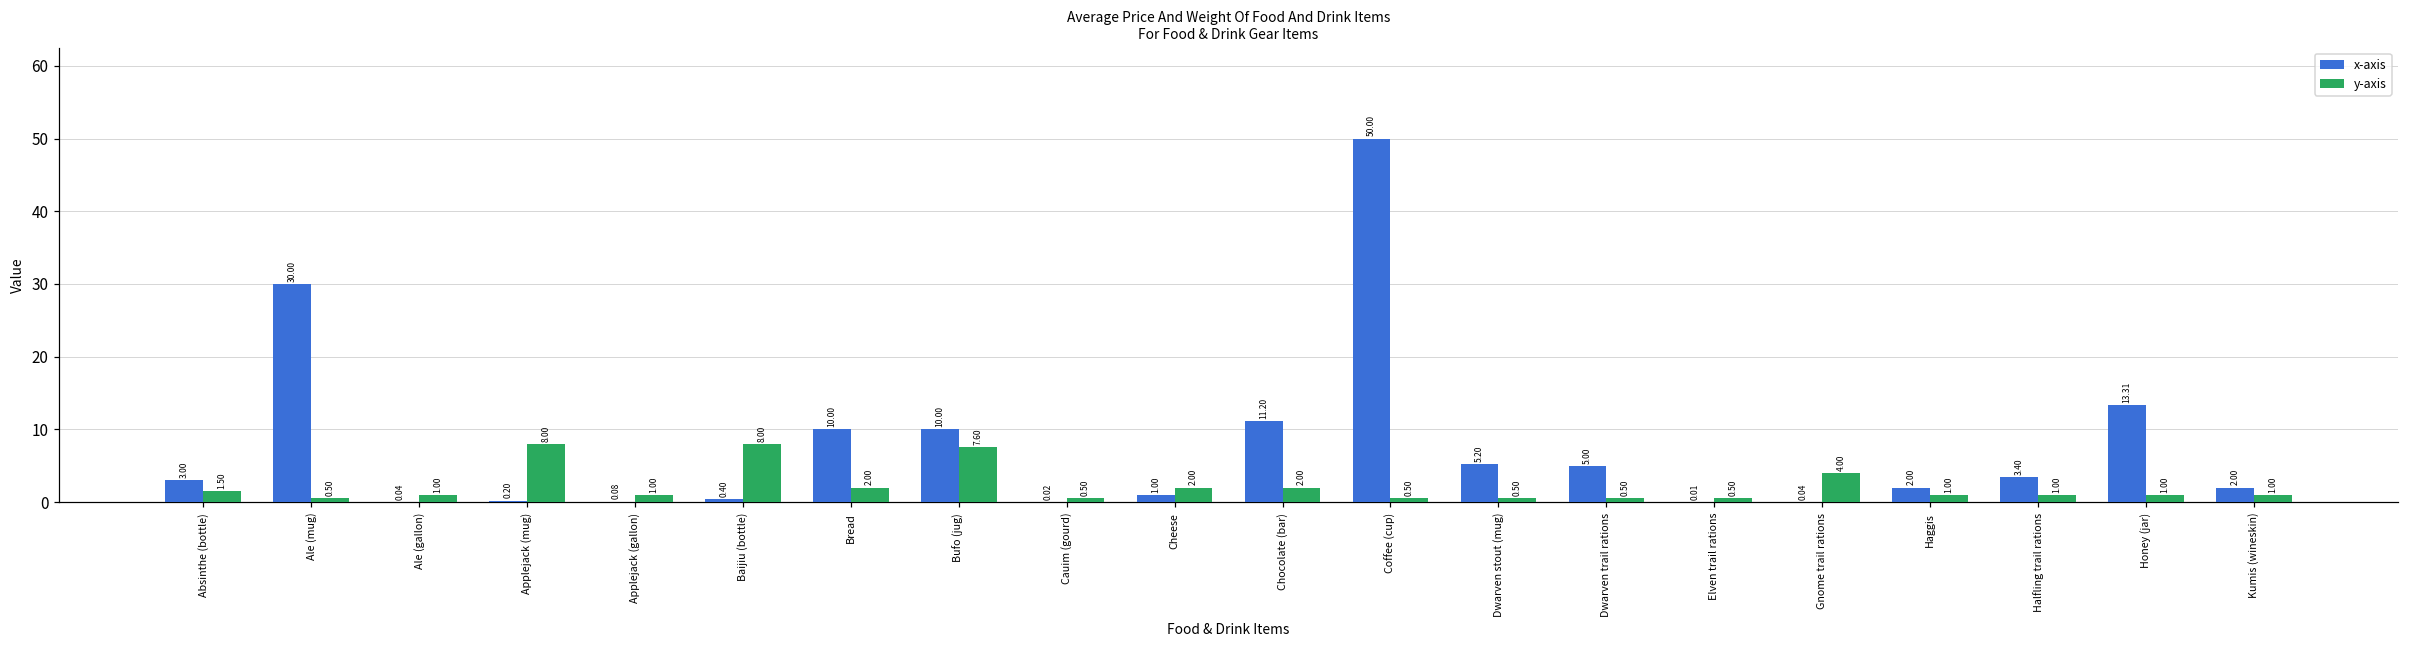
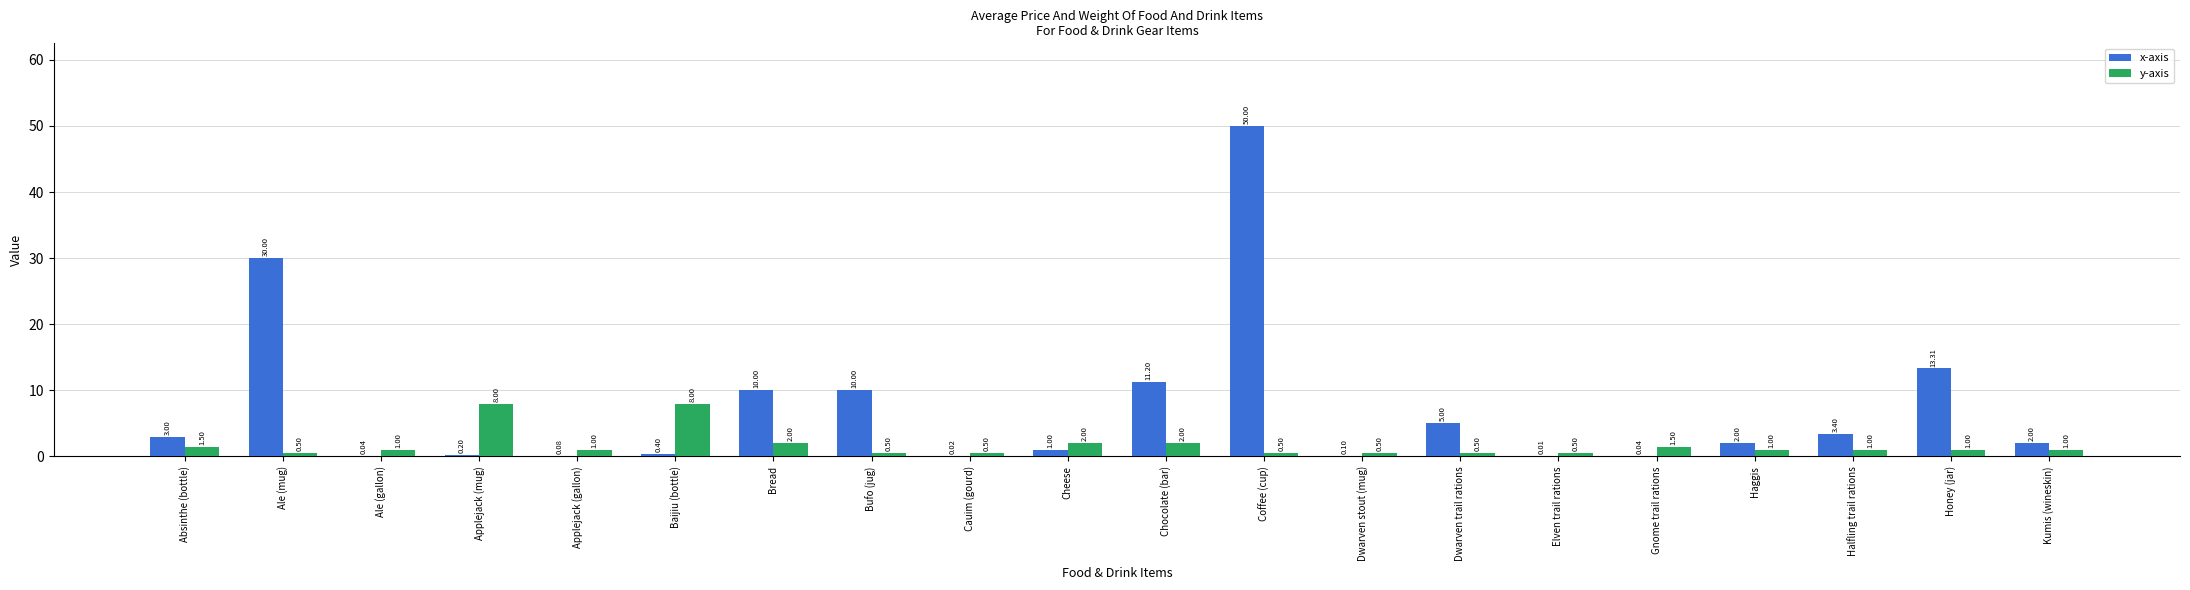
y-axis, Bufo (jug): 7.60 -> 0.50
x-axis, Dwarven stout (mug): 5.20 -> 0.10
y-axis, Gnome trail rations: 4.00 -> 1.50
